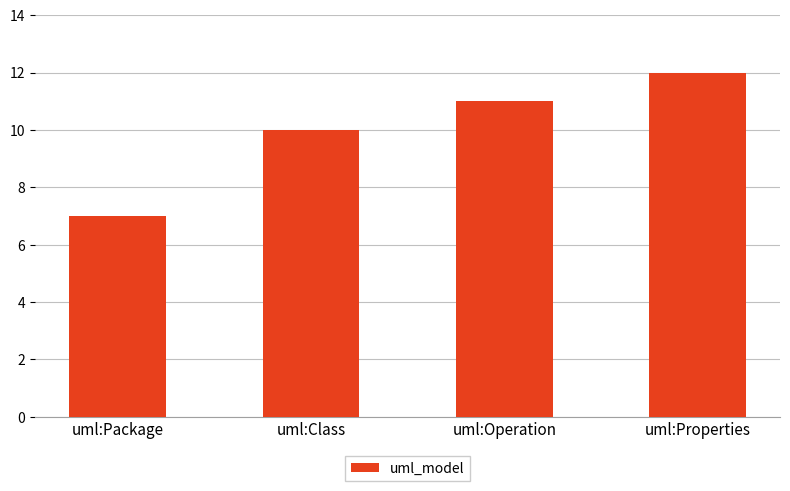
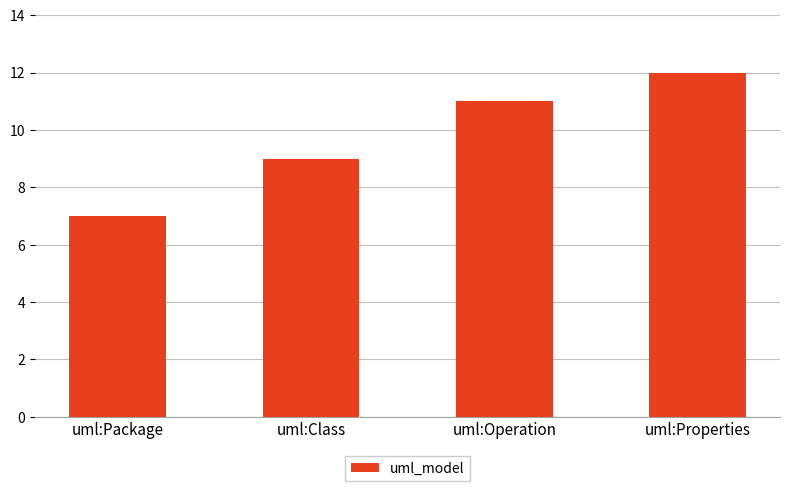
uml:Class: 10 -> 9
